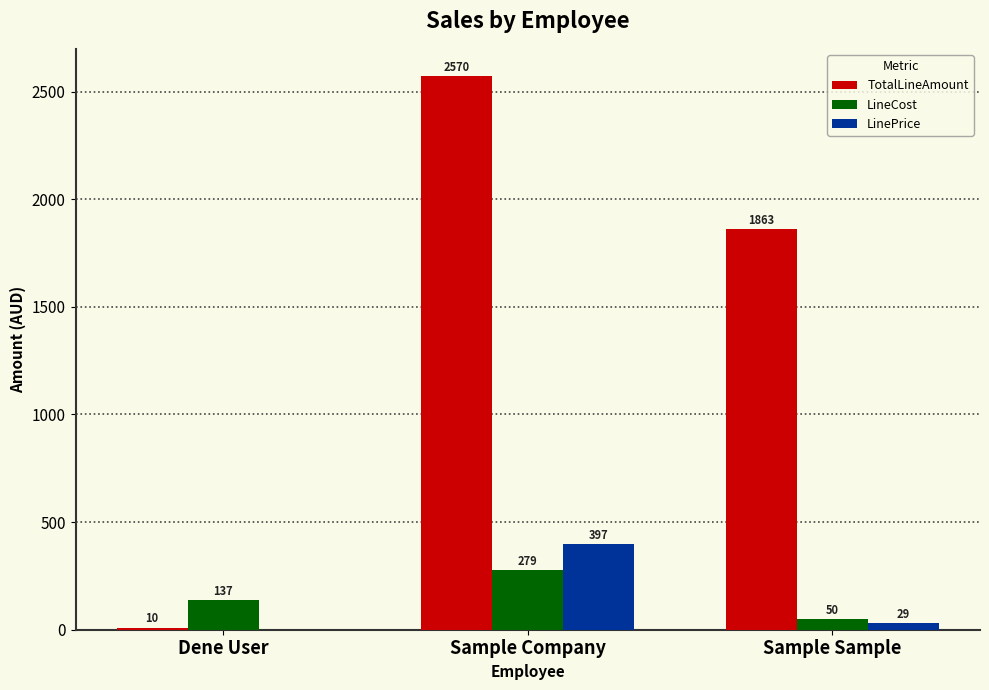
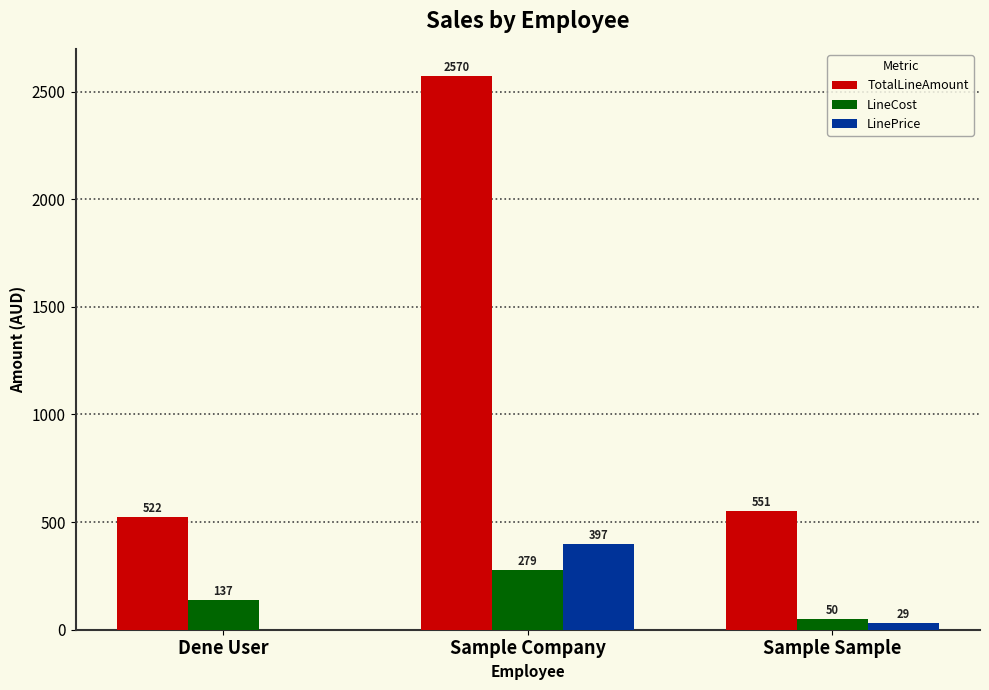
TotalLineAmount, Dene User: 10 -> 522
TotalLineAmount, Sample Sample: 1863 -> 551
